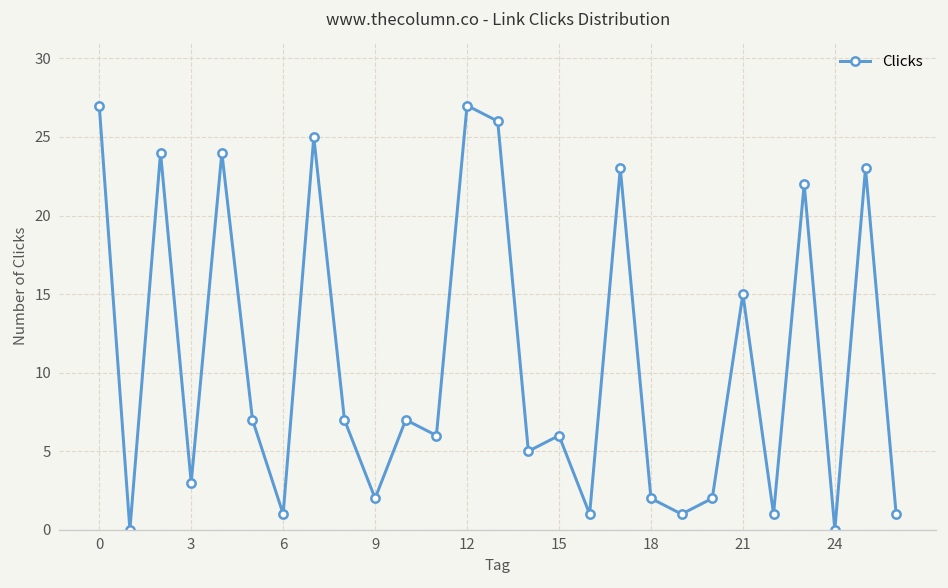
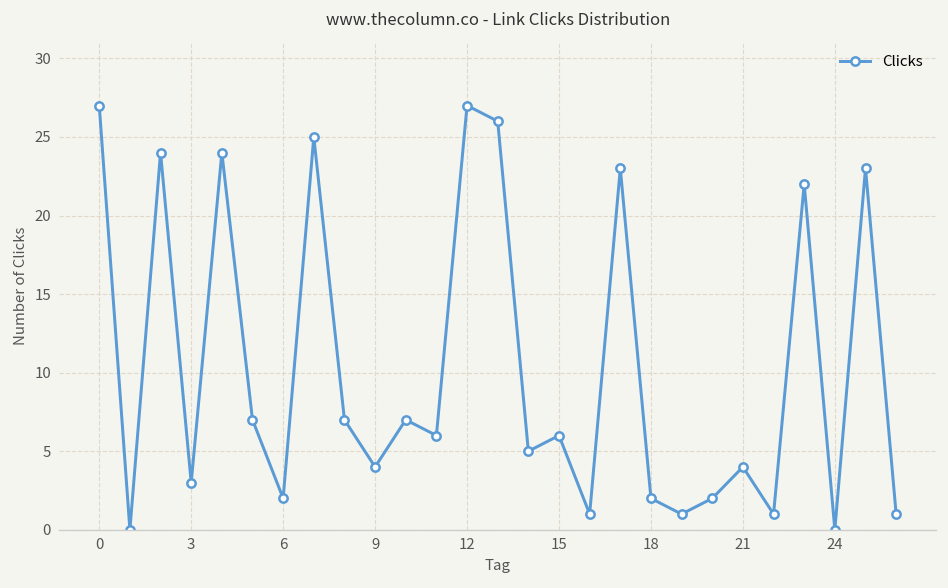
6: 1 -> 2
9: 2 -> 4
21: 15 -> 4
